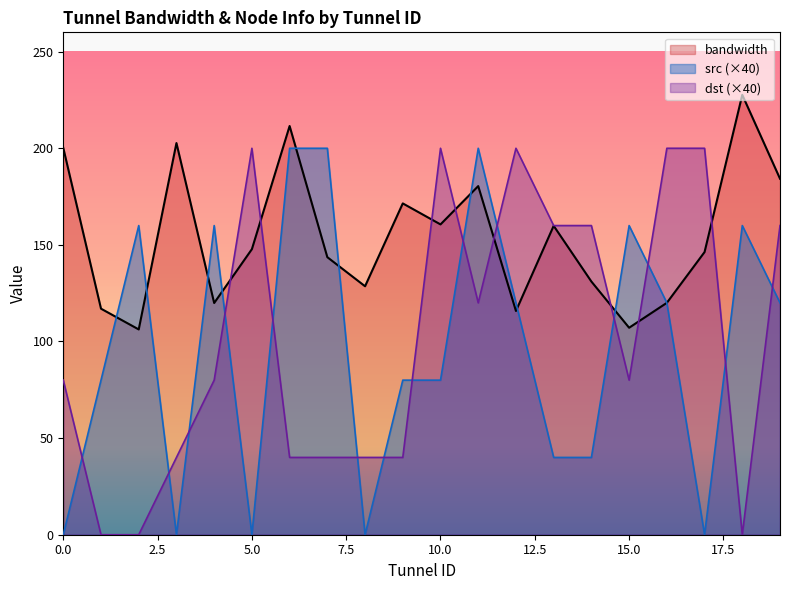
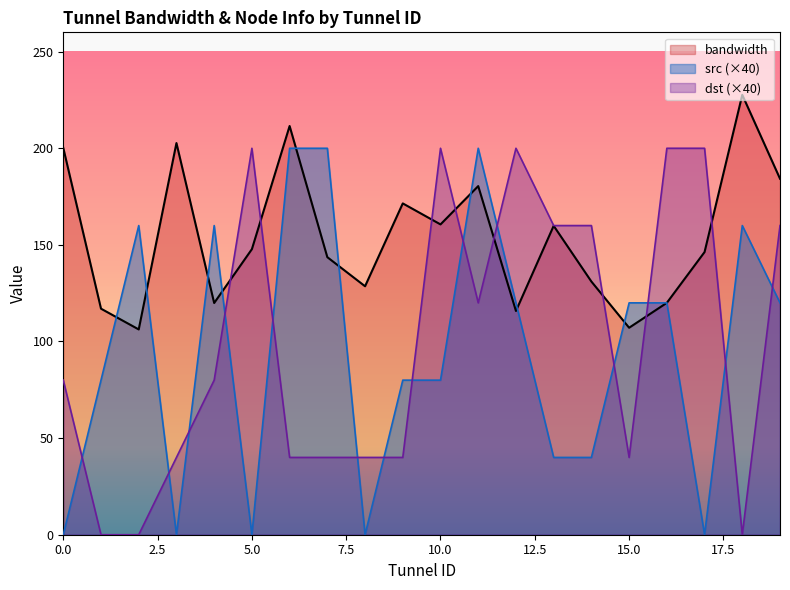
src (×40), 15.0: 160 -> 120
dst (×40), 15.0: 80 -> 40
